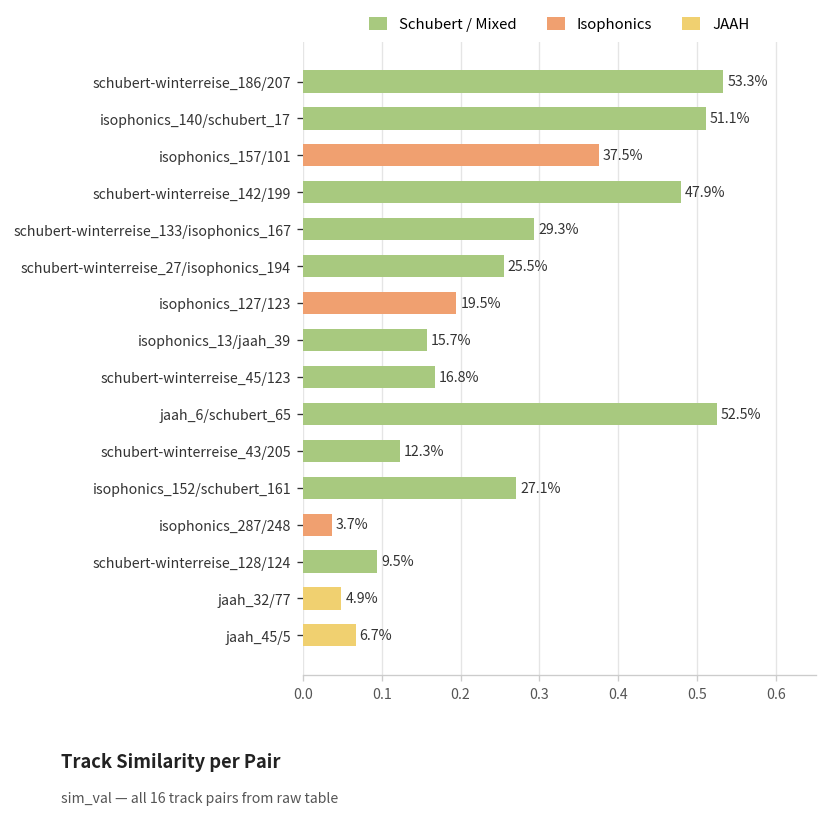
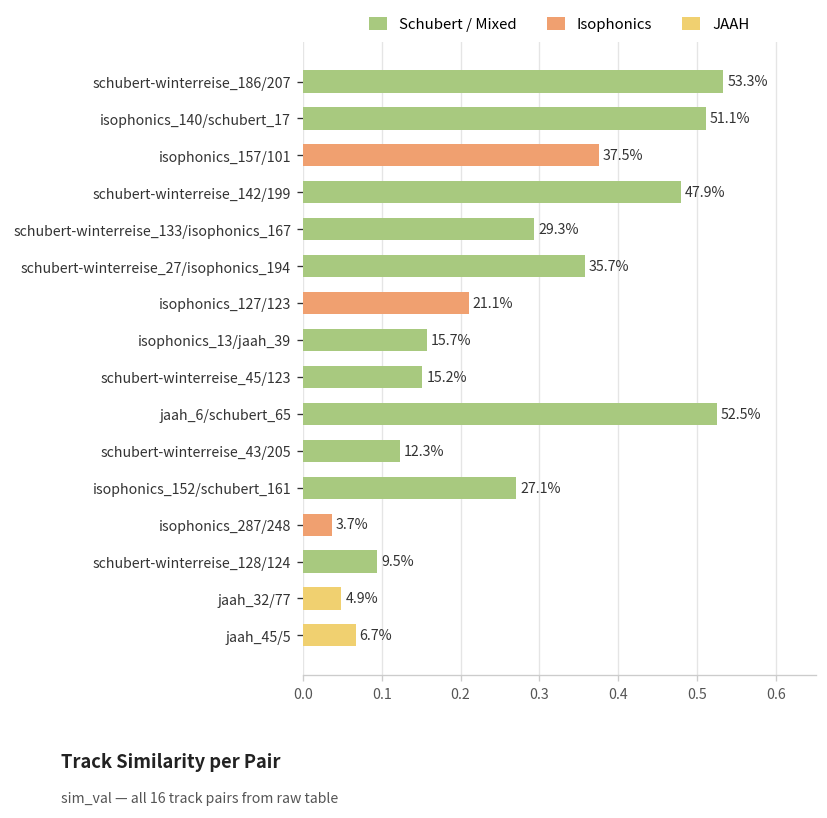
schubert-winterreise_27/isophonics_194: 25.5% -> 35.7%
isophonics_127/123: 19.5% -> 21.1%
schubert-winterreise_45/123: 16.8% -> 15.2%
